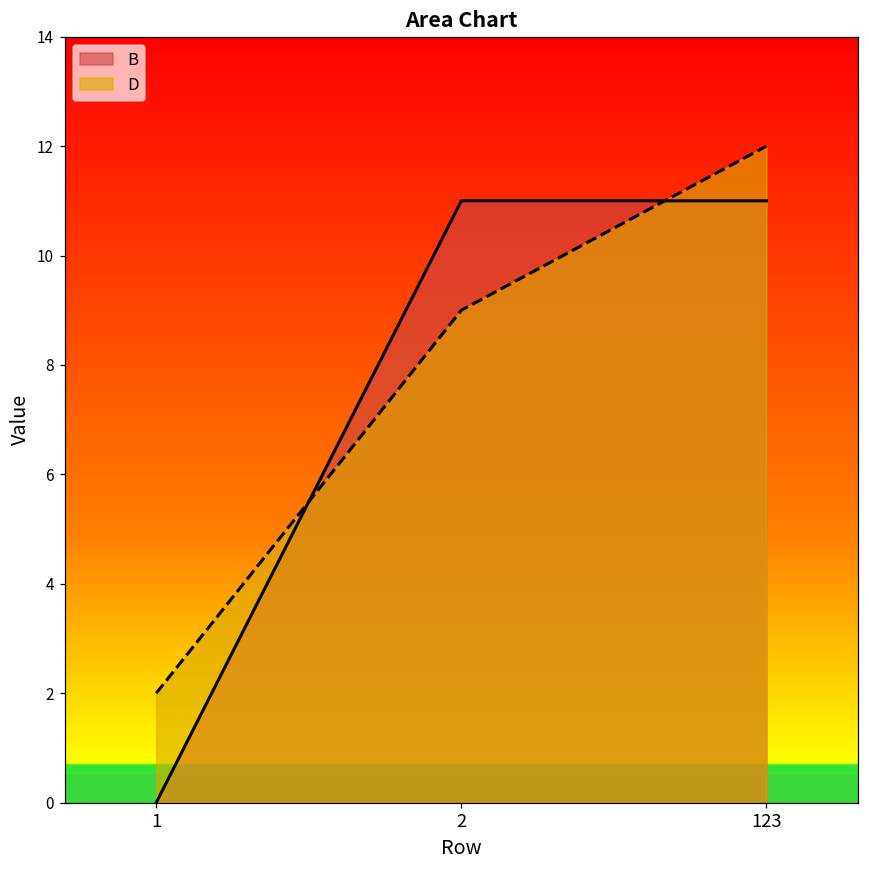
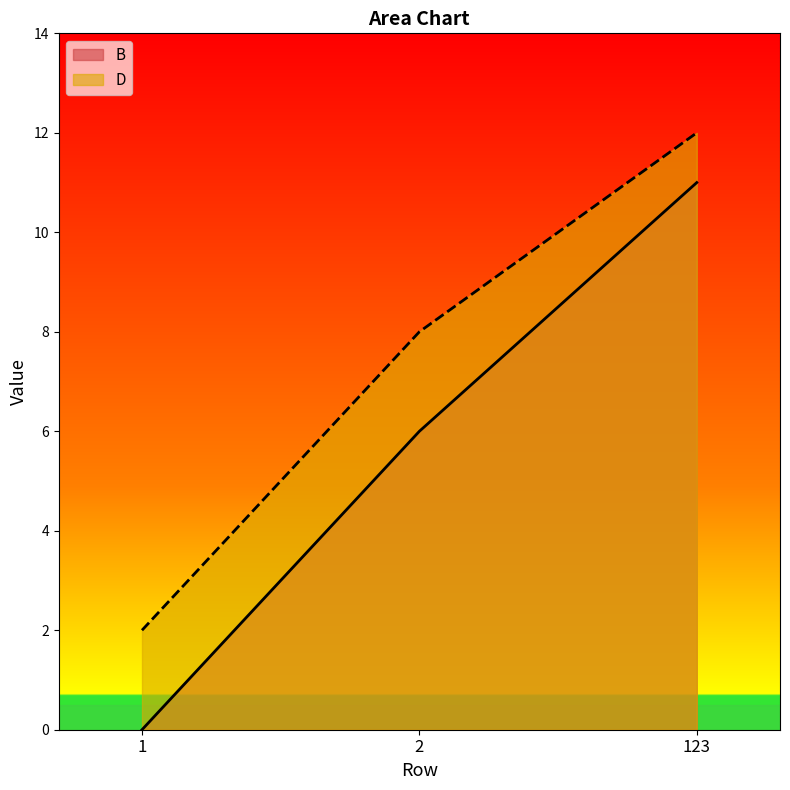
B, 2: 11 -> 6
D, 2: 9 -> 8
